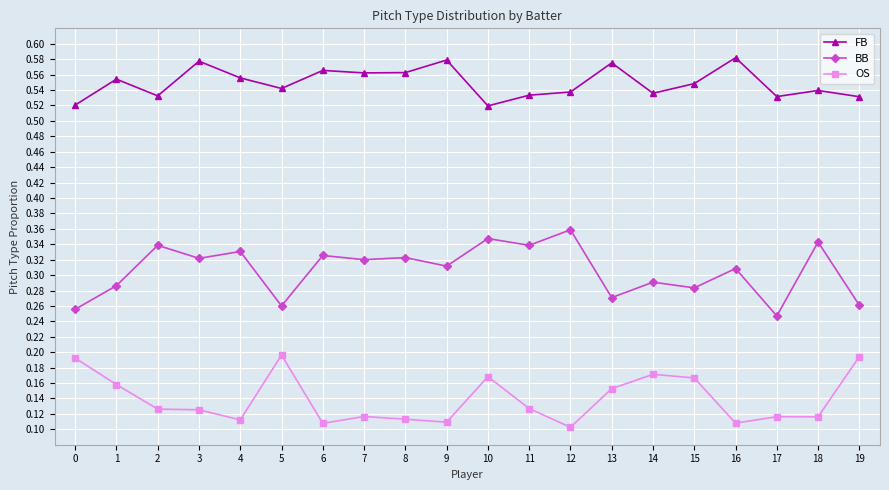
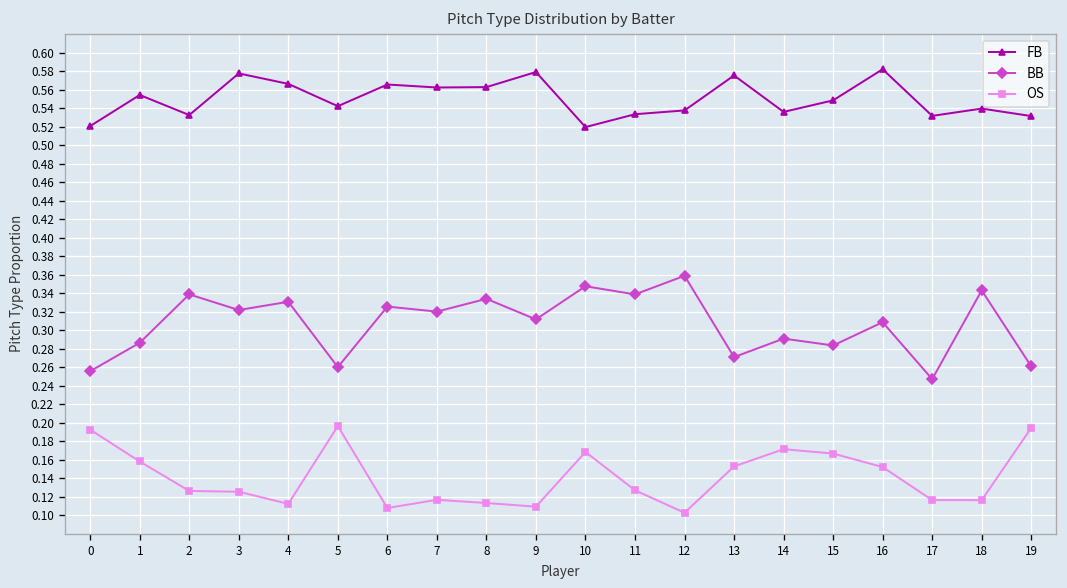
FB, 4: 0.56 -> 0.57
BB, 8: 0.32 -> 0.33
OS, 16: 0.11 -> 0.15
